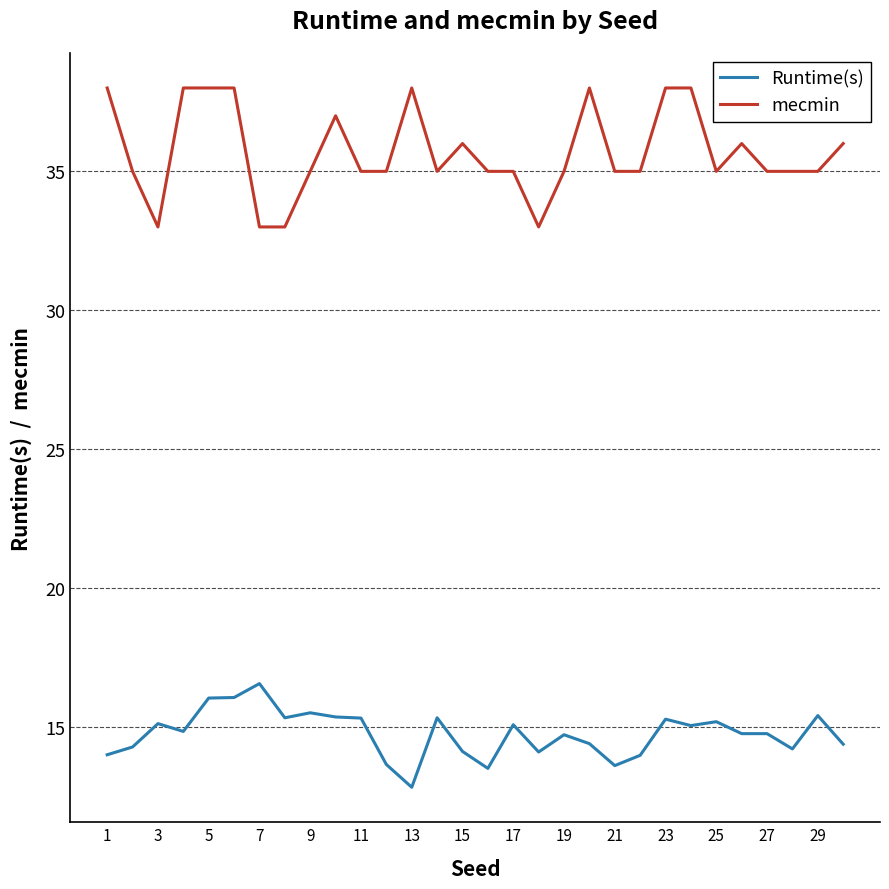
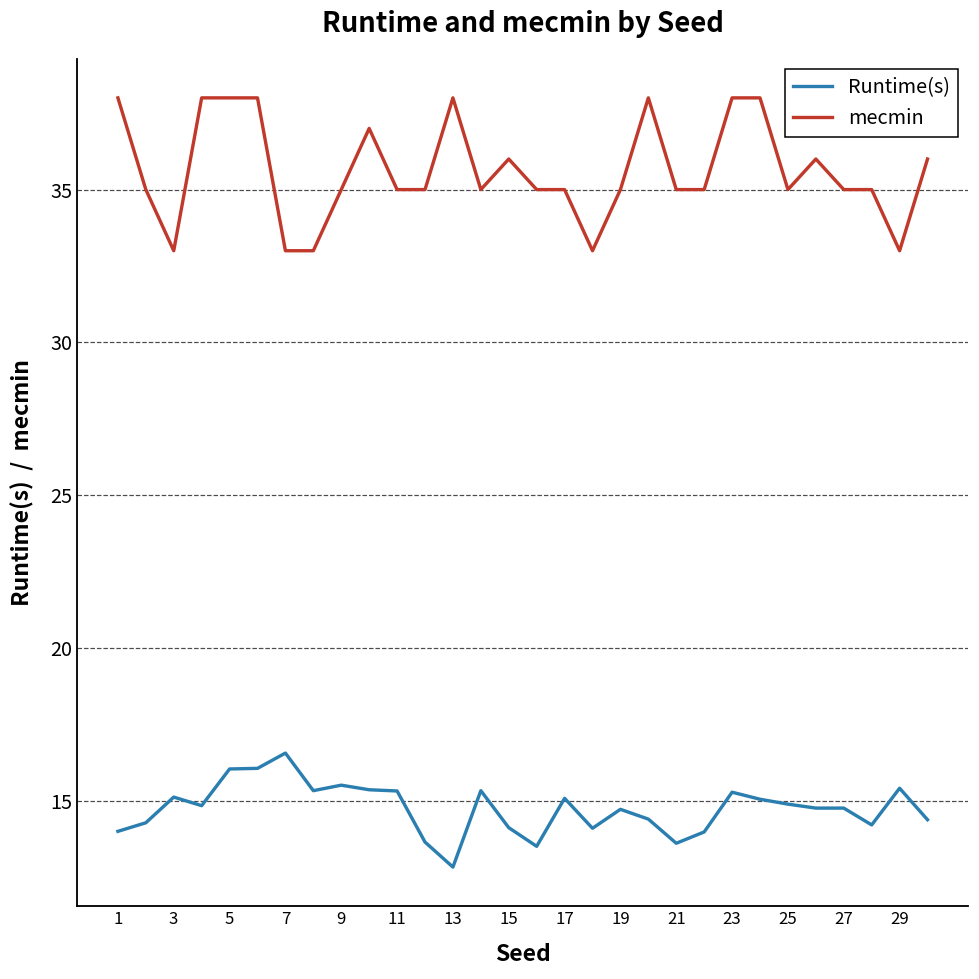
Runtime(s), 25: 15.2 -> 14.9
mecmin, 29: 35 -> 33
